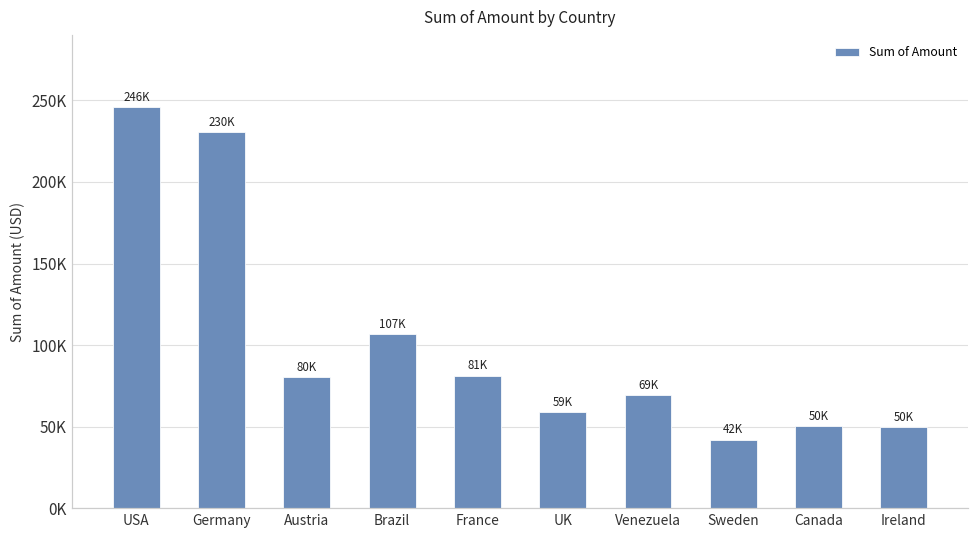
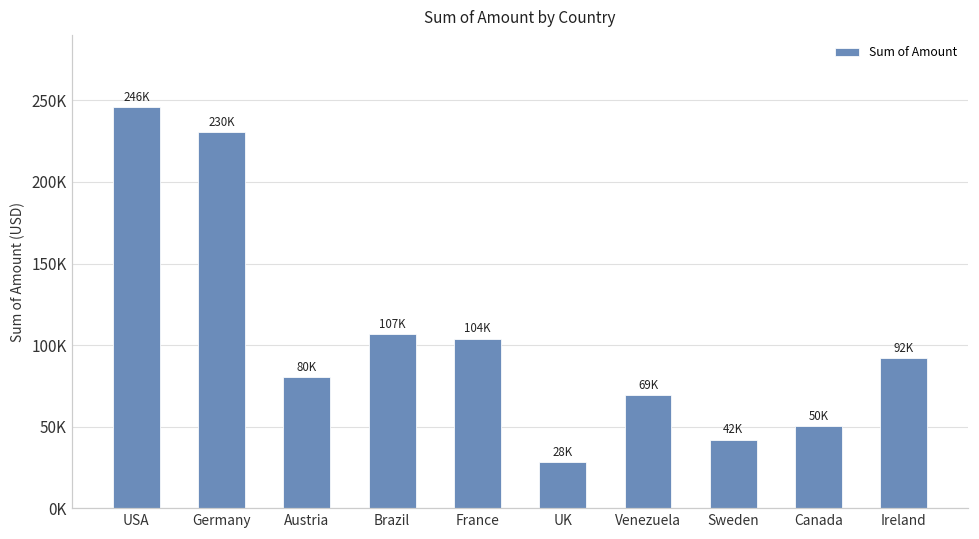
France: 81K -> 104K
UK: 59K -> 28K
Ireland: 50K -> 92K
